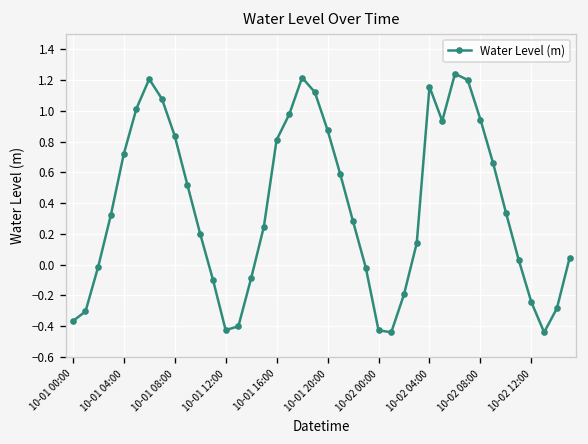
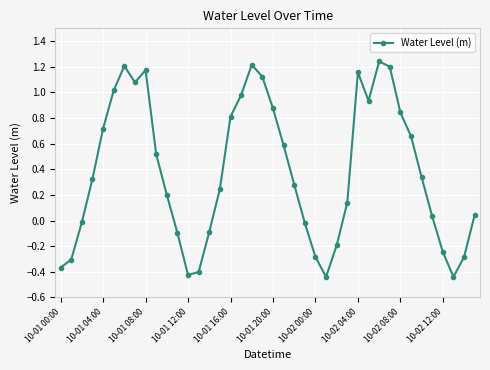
10-01 08:00: 0.84 -> 1.17
10-02 00:00: -0.43 -> -0.28
10-02 08:00: 0.94 -> 0.84
